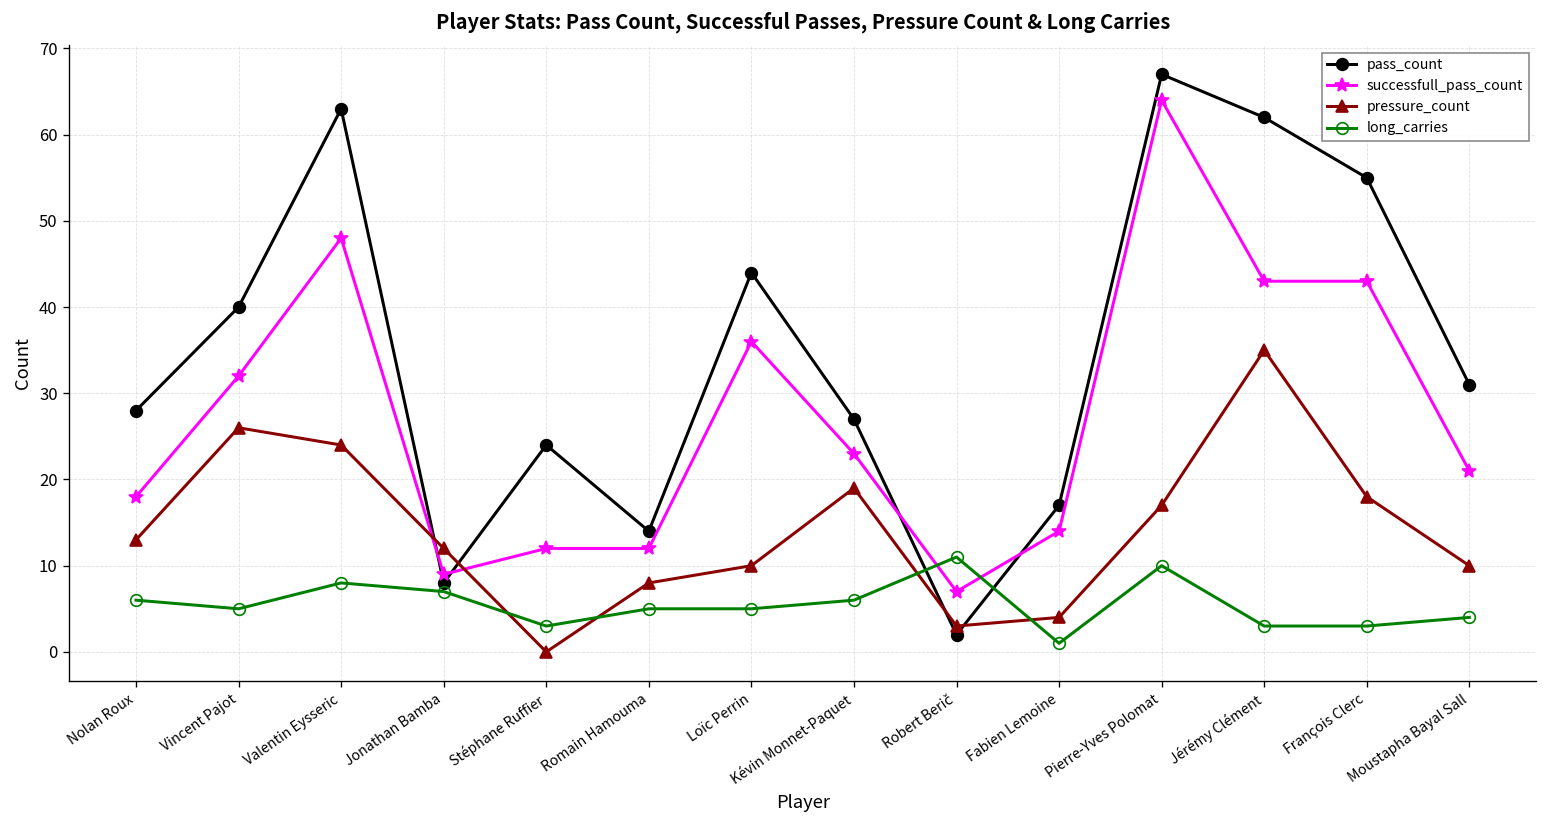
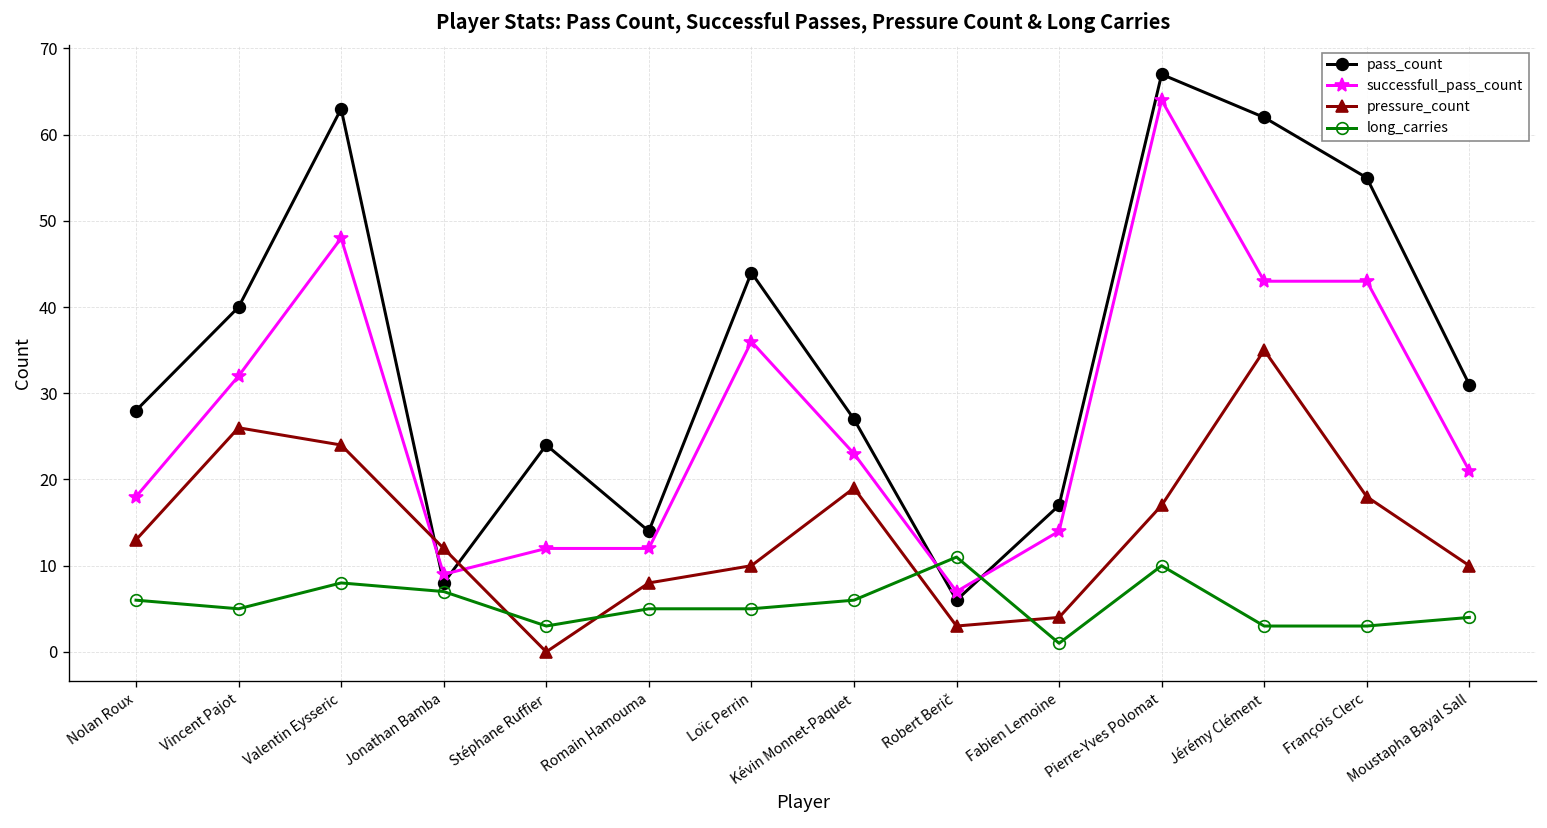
pass_count, Robert Berič: 2 -> 6
